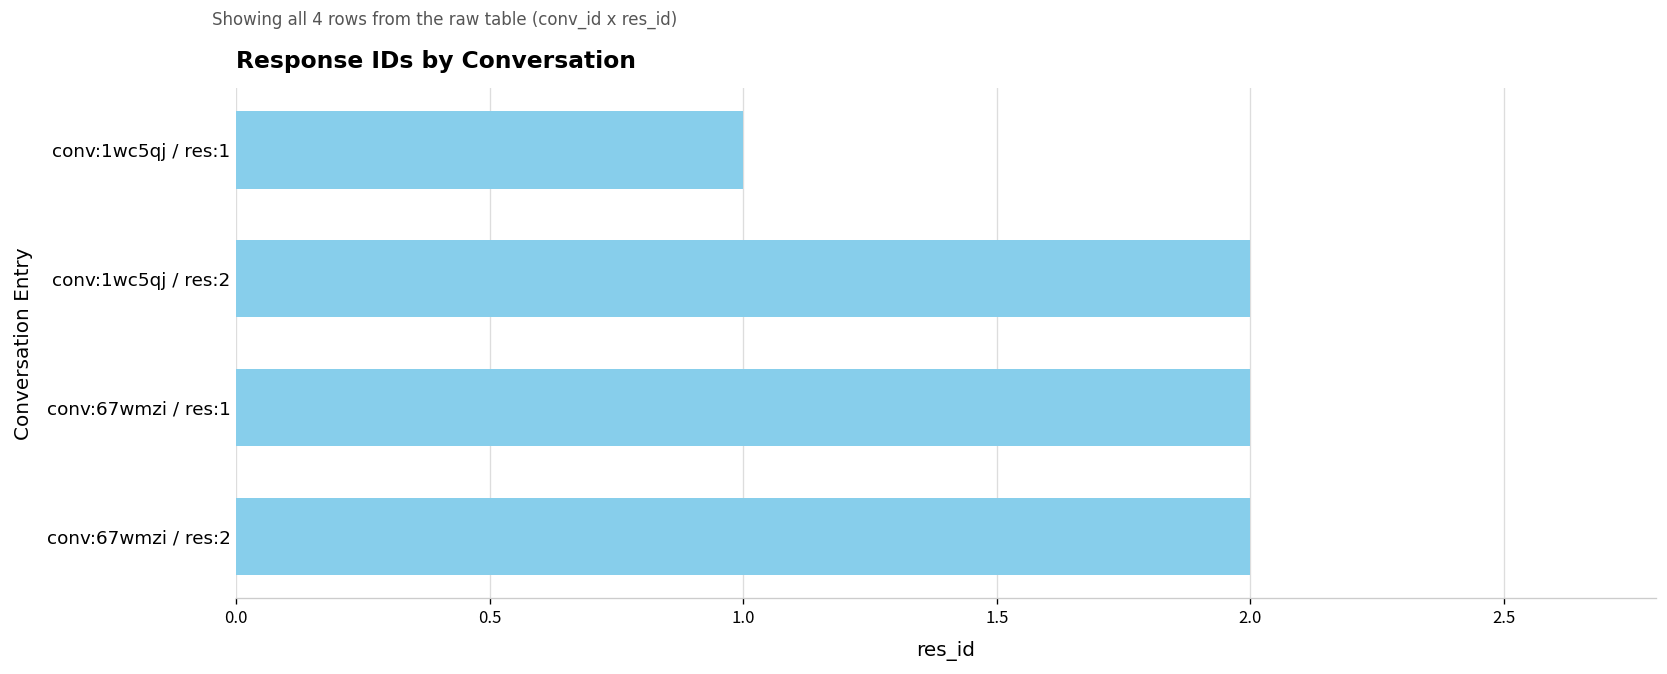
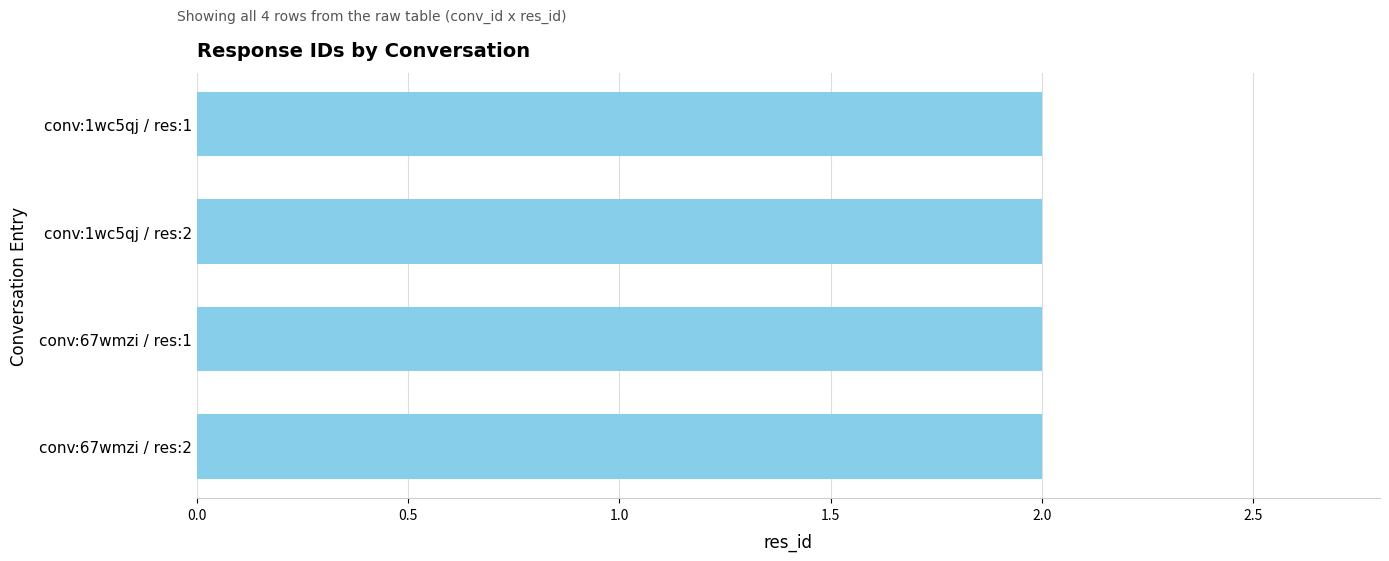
conv:1wc5qj / res:1: 1 -> 2
